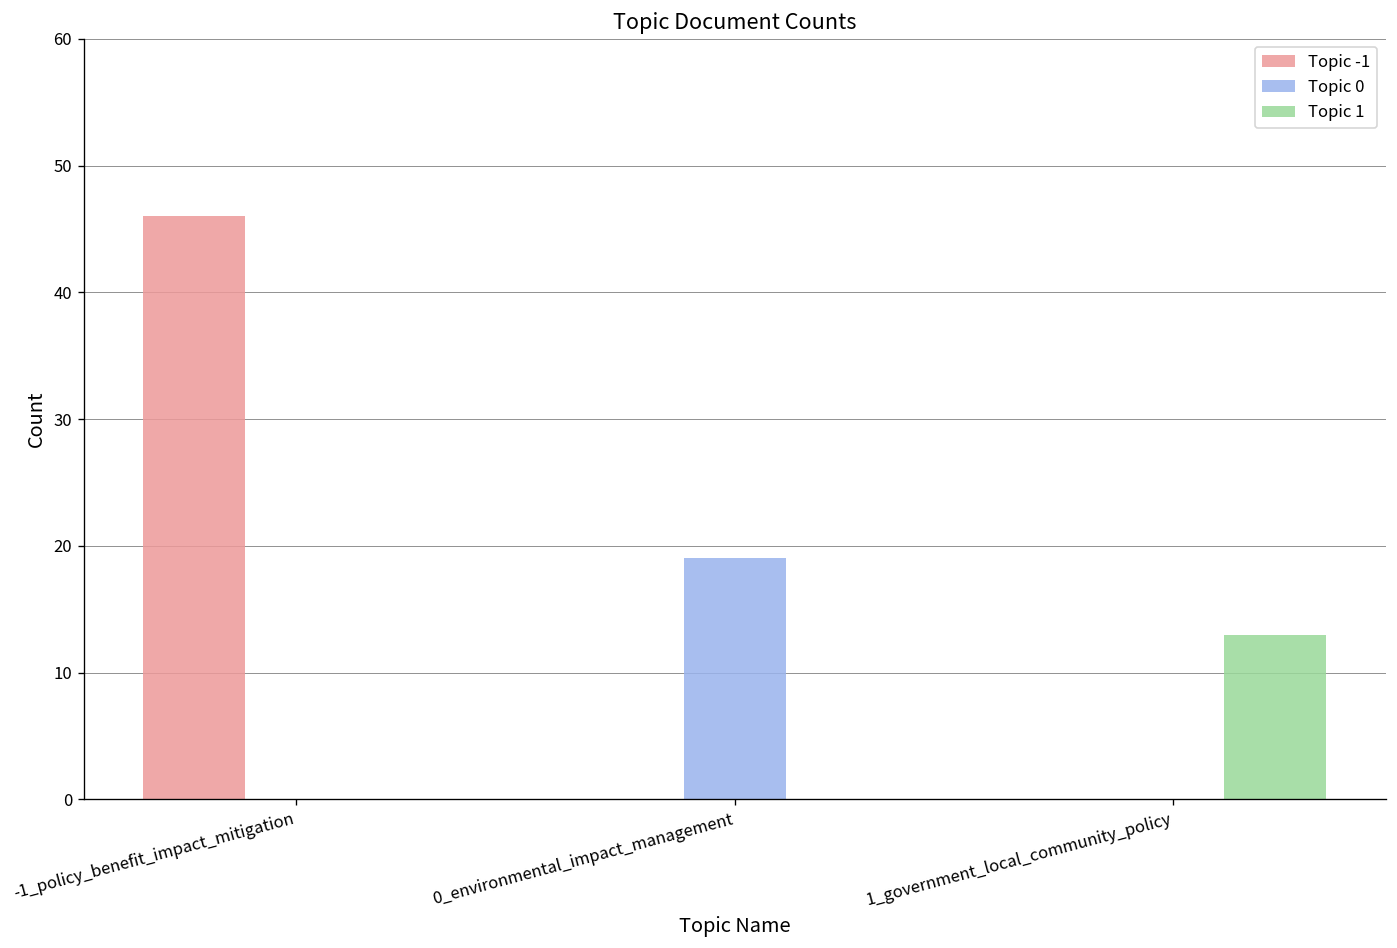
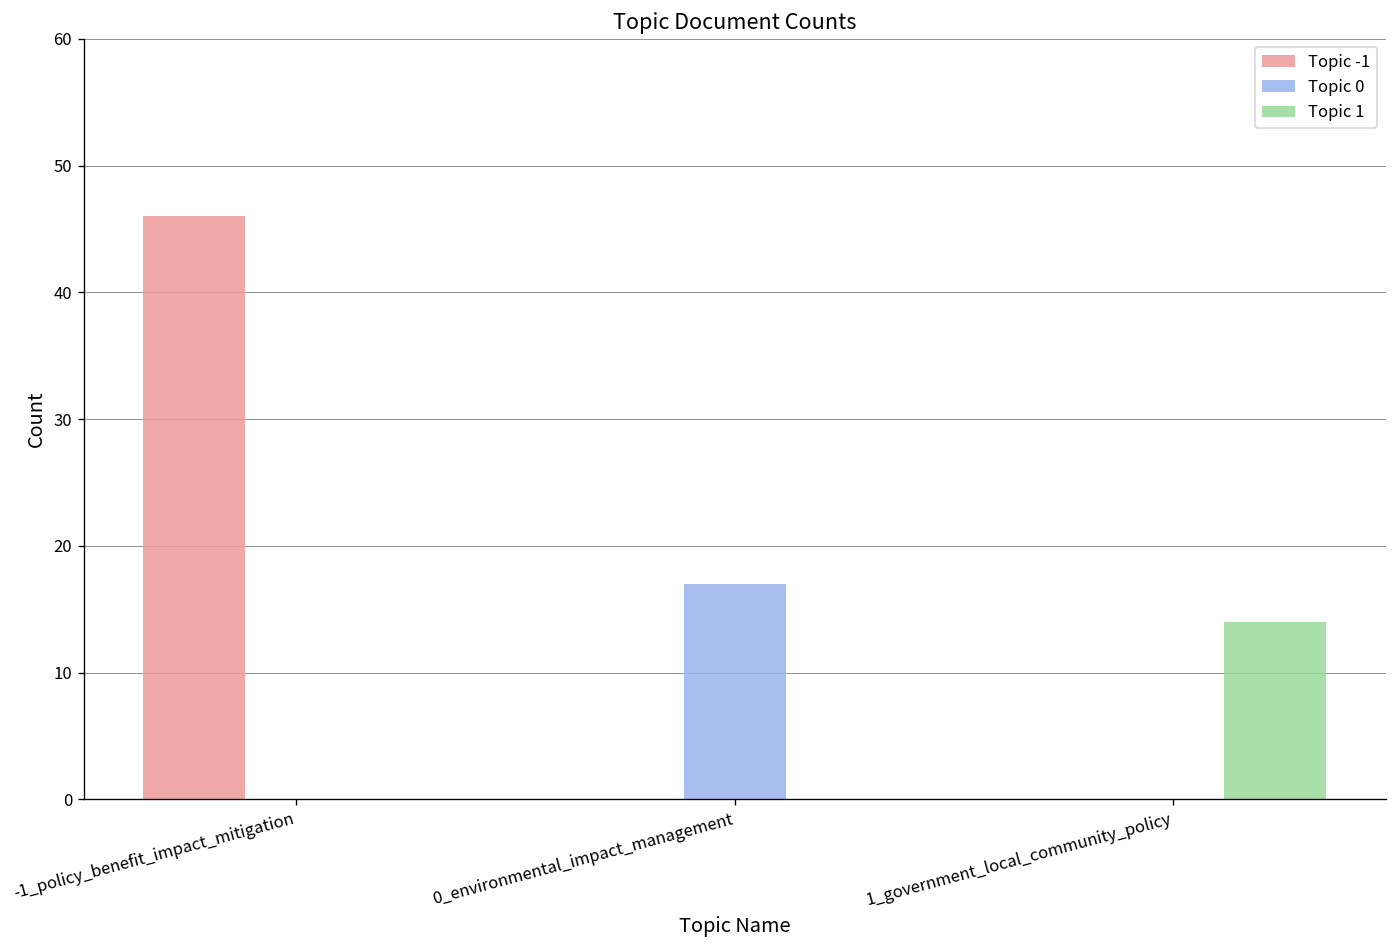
Topic 0, 0_environmental_impact_management: 19 -> 17
Topic 1, 1_government_local_community_policy: 13 -> 14
